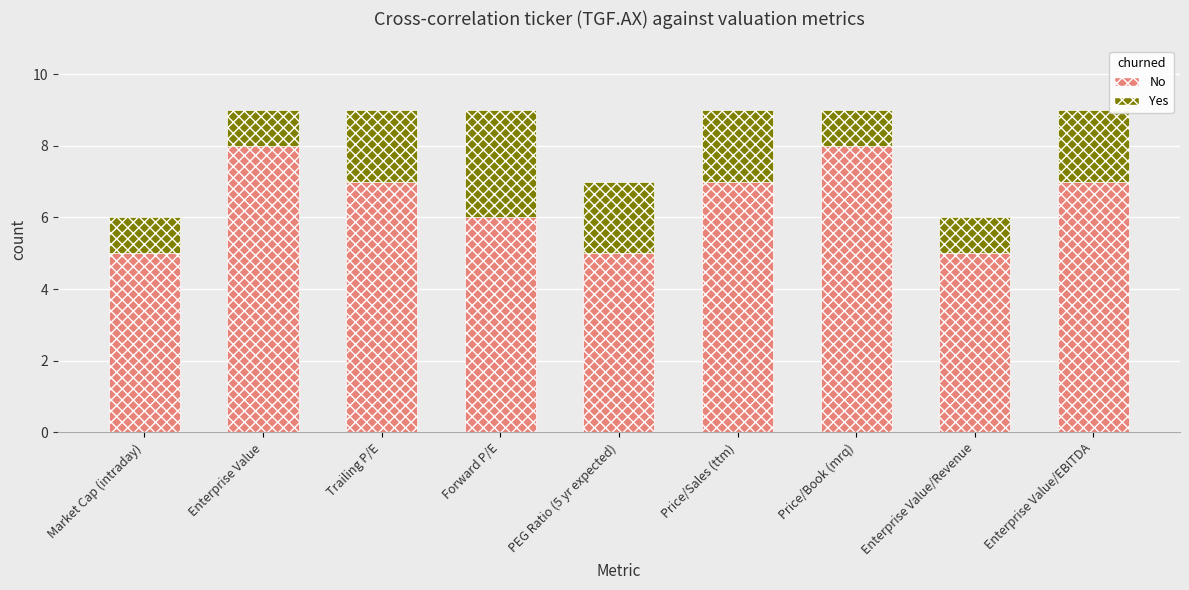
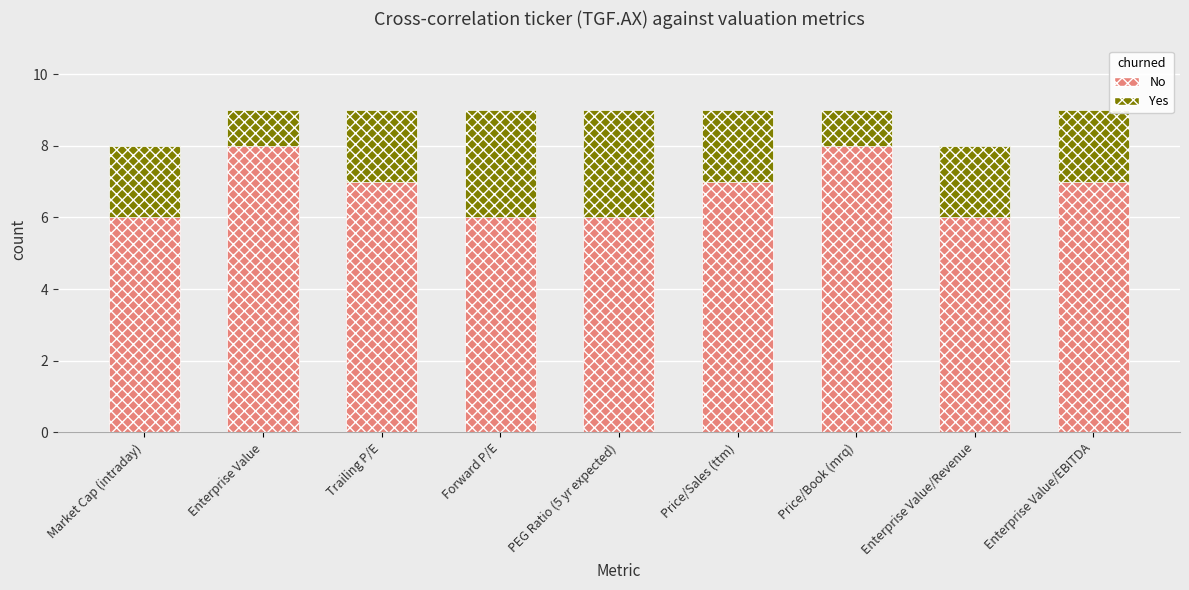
No, Market Cap (intraday): 5 -> 6
Yes, Market Cap (intraday): 1 -> 2
No, PEG Ratio (5 yr expected): 5 -> 6
Yes, PEG Ratio (5 yr expected): 2 -> 3
No, Enterprise Value/Revenue: 5 -> 6
Yes, Enterprise Value/Revenue: 1 -> 2
